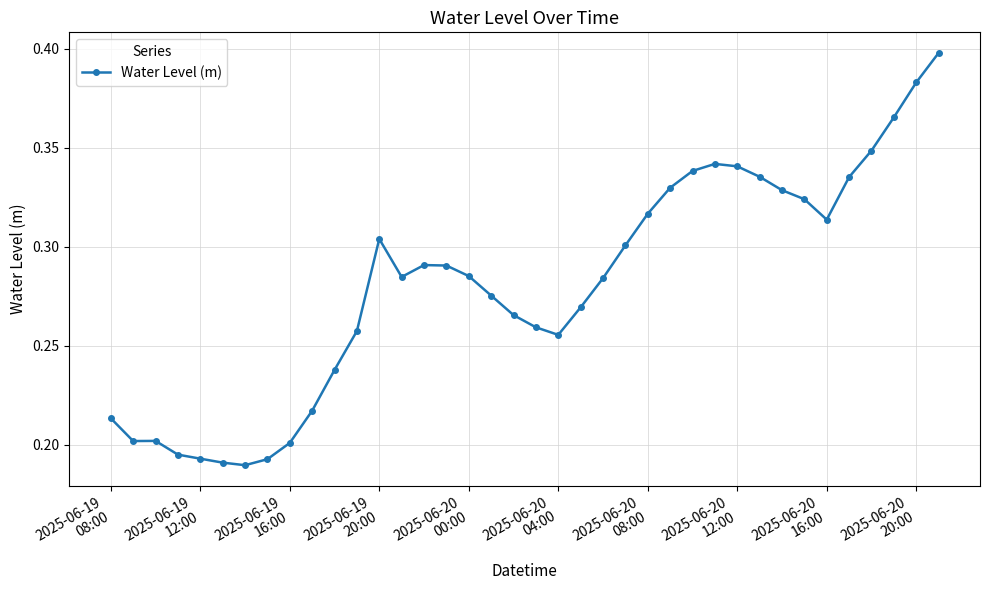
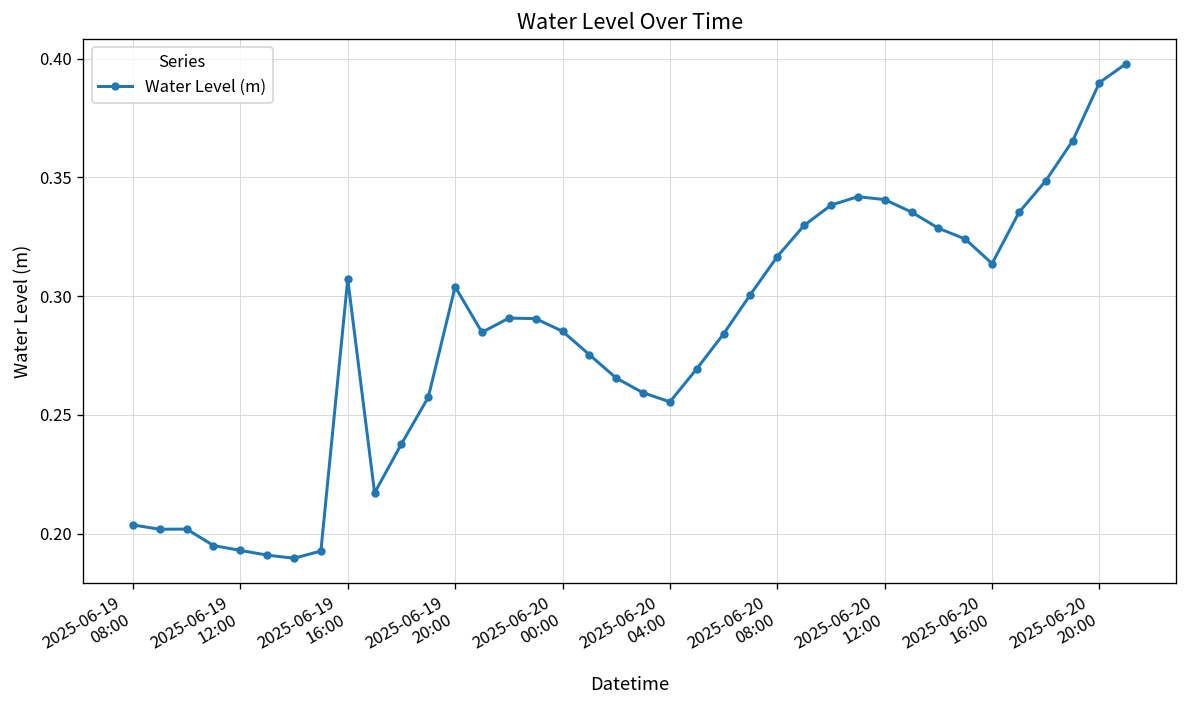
2025-06-19 08:00: 0.213 -> 0.204
2025-06-19 16:00: 0.201 -> 0.307
2025-06-20 20:00: 0.383 -> 0.390
